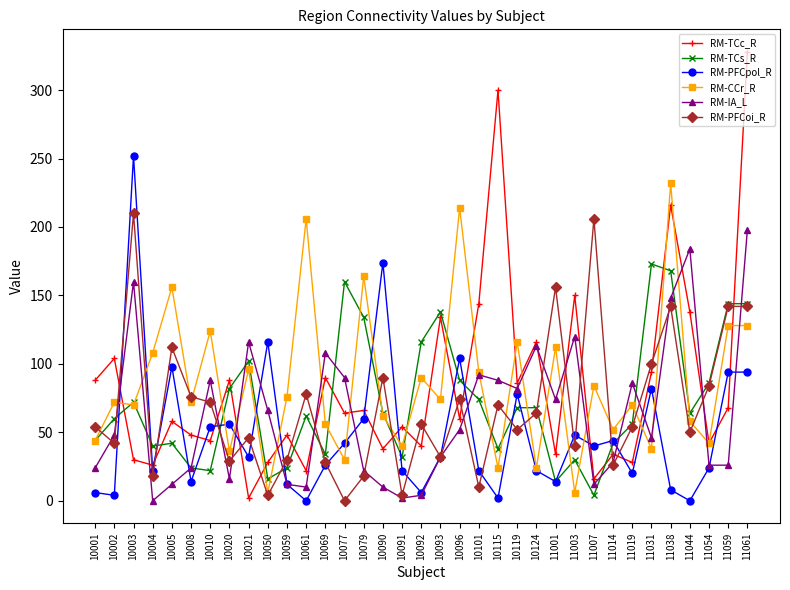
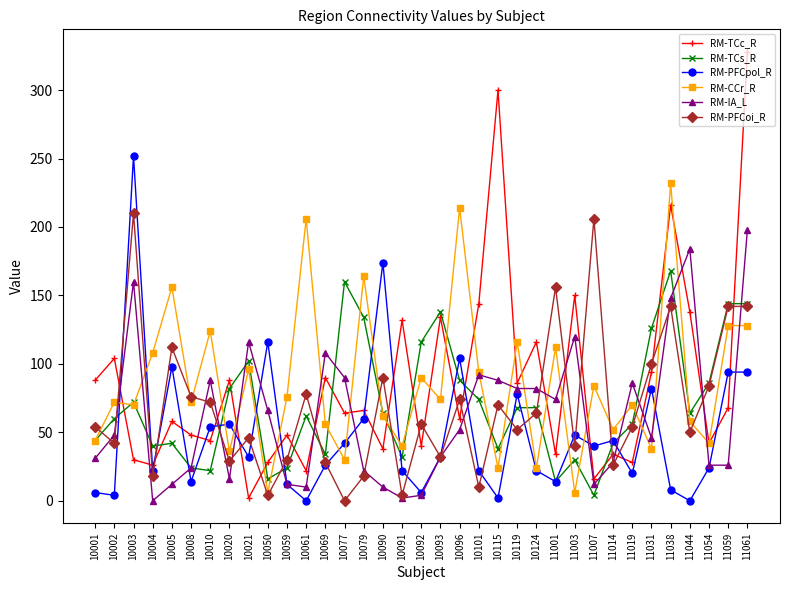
RM-IA_L, 10001: 24 -> 31
RM-TCc_R, 10091: 54 -> 132
RM-IA_L, 10124: 113 -> 82
RM-TCs_R, 11031: 173 -> 126
